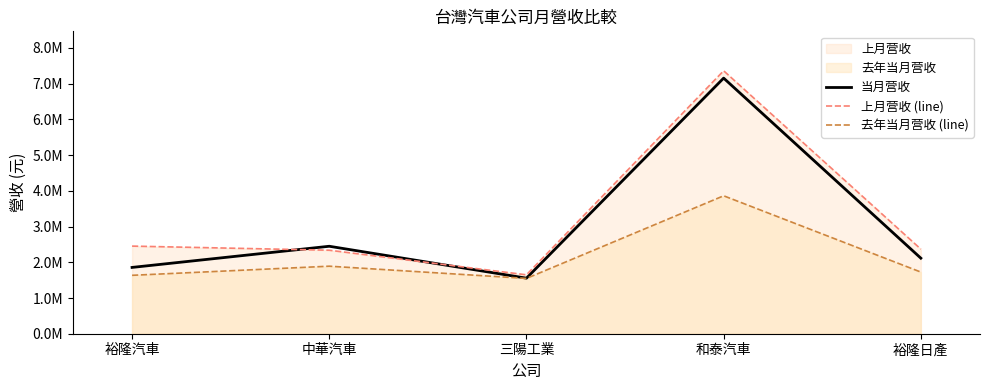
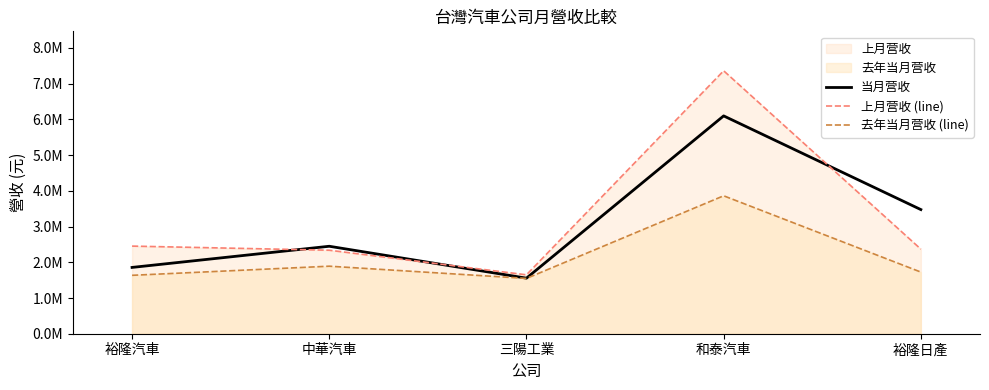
当月营收, 和泰汽車: 7200000 -> 6100000
当月营收, 裕隆日產: 2100000 -> 3500000
